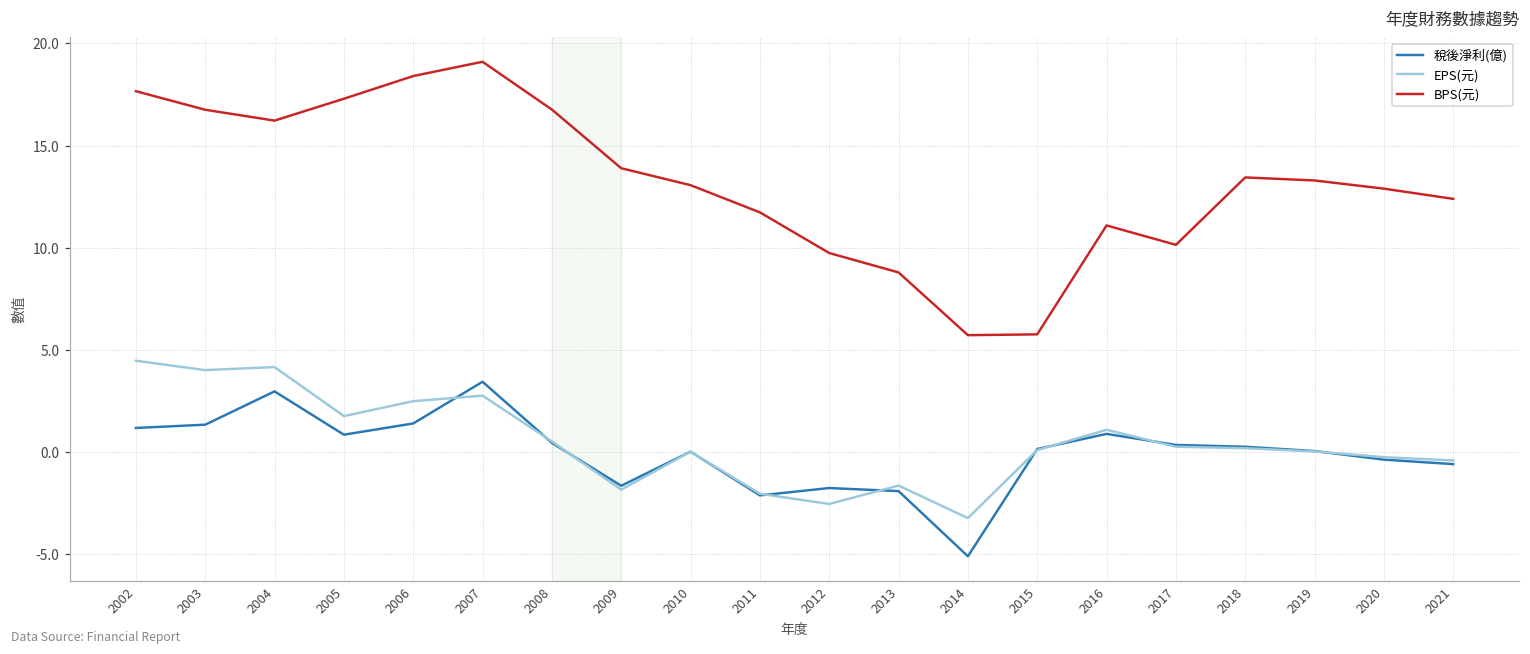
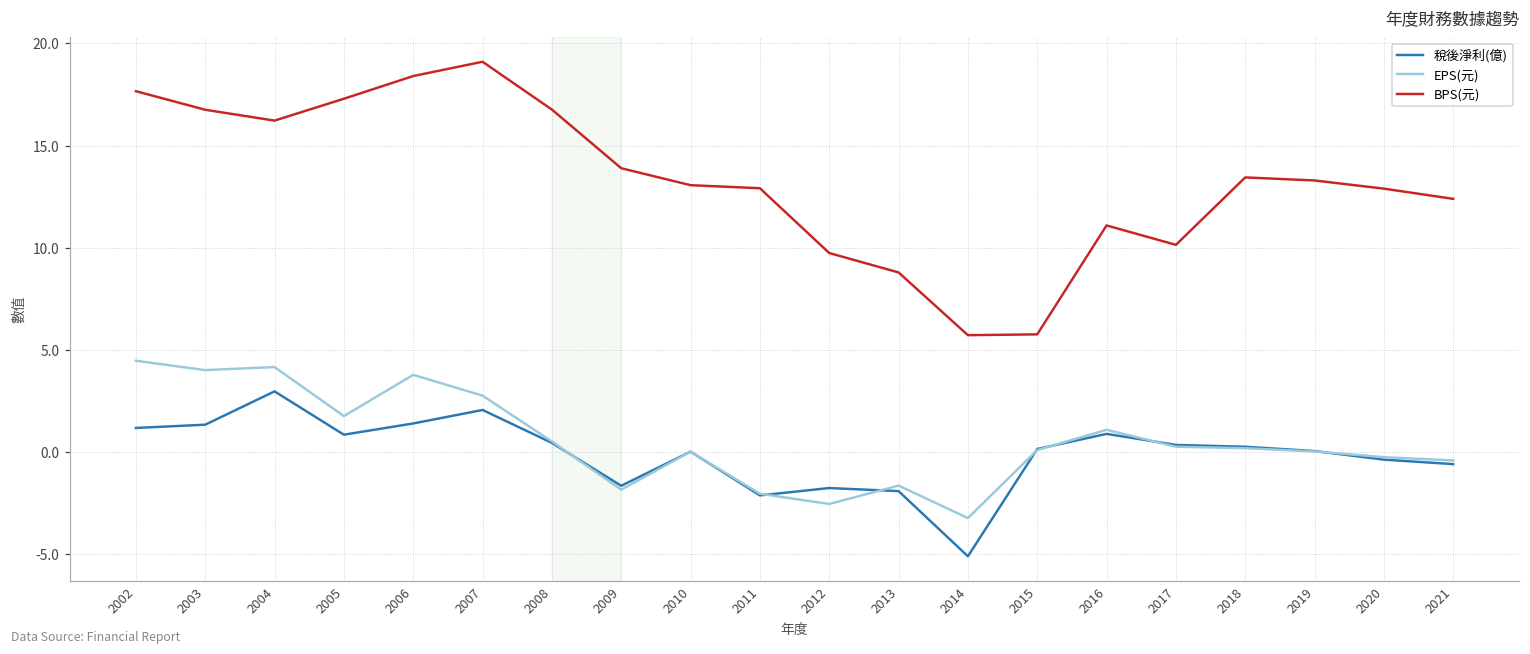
EPS(元), 2006: 2.5 -> 3.8
稅後淨利(億), 2007: 3.4 -> 2.1
BPS(元), 2011: 11.7 -> 12.9
